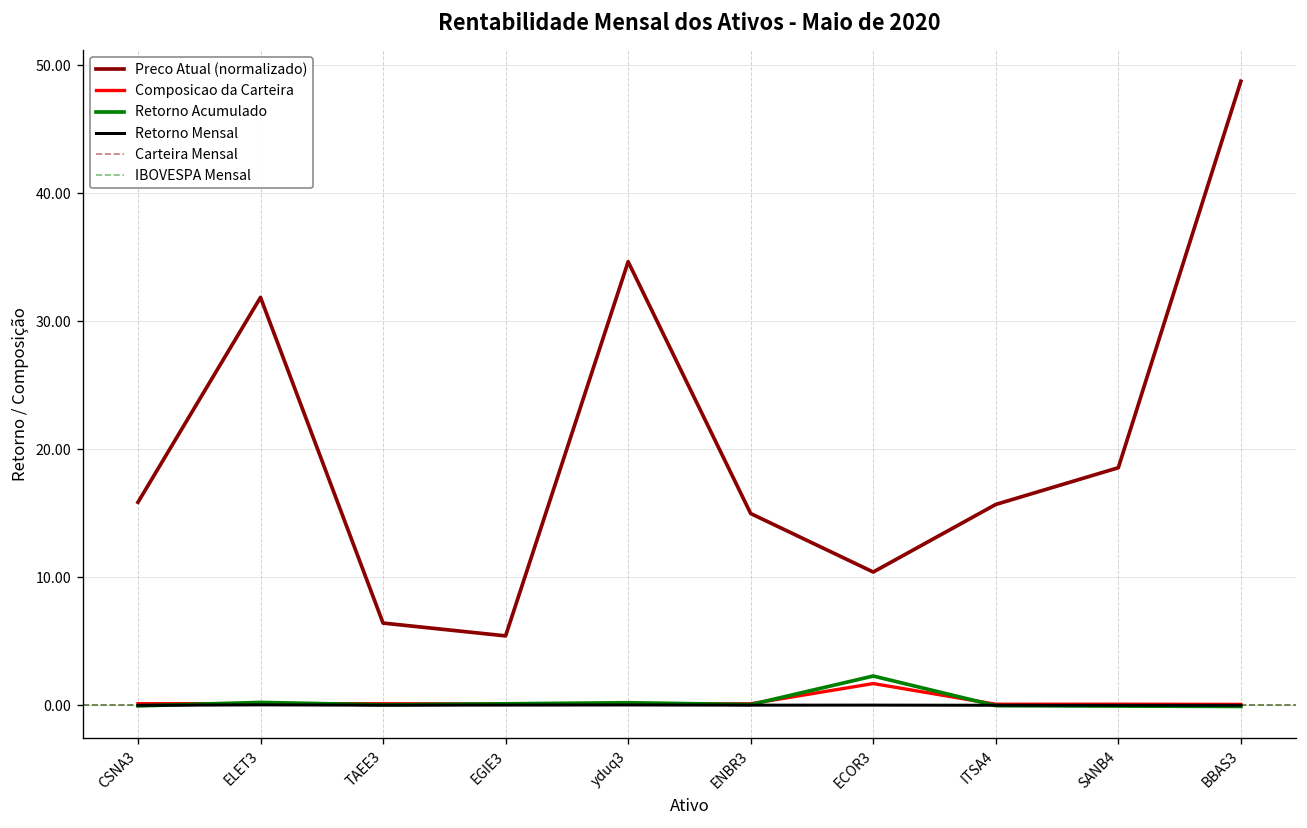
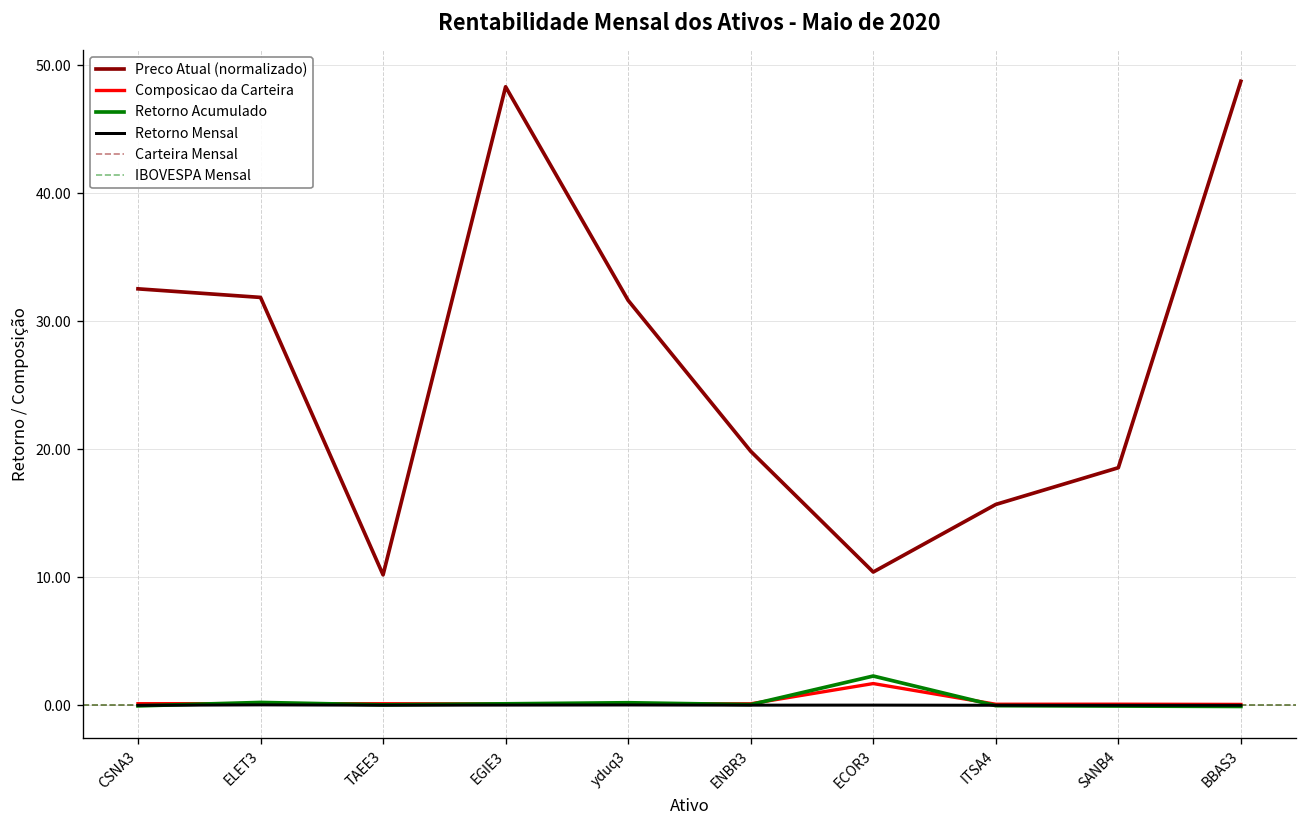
Preco Atual (normalizado), CSNA3: 15.9 -> 32.5
Preco Atual (normalizado), TAEE3: 6.4 -> 10.2
Preco Atual (normalizado), EGIE3: 5.4 -> 48.3
Preco Atual (normalizado), yduq3: 34.7 -> 31.6
Preco Atual (normalizado), ENBR3: 15.0 -> 19.9
